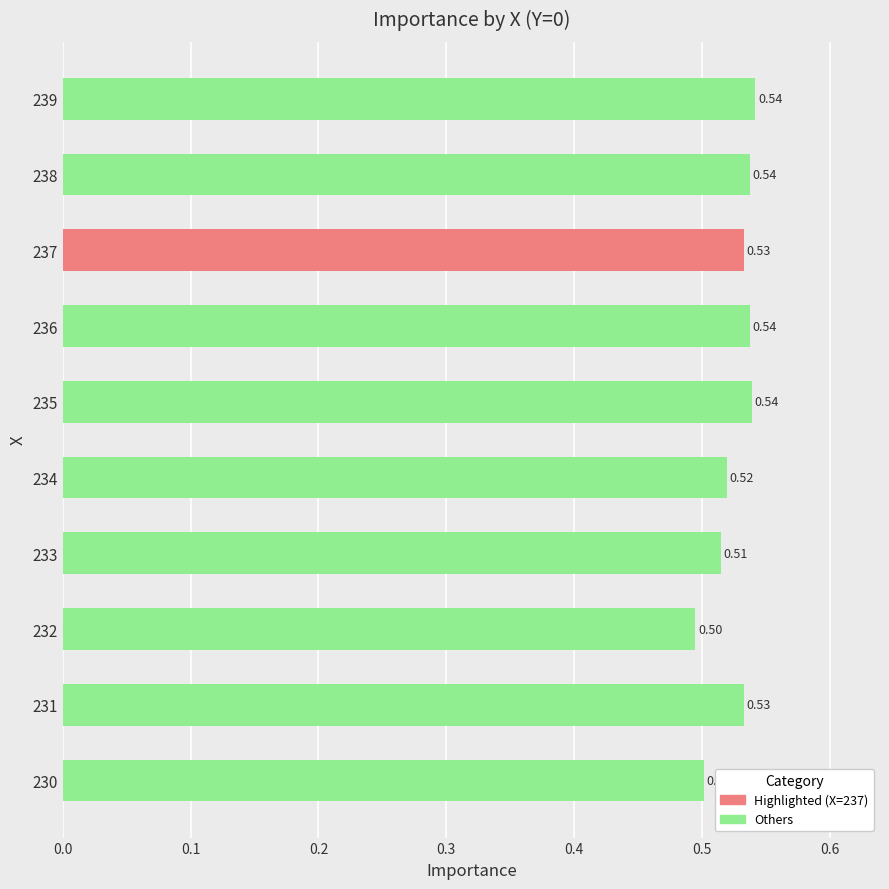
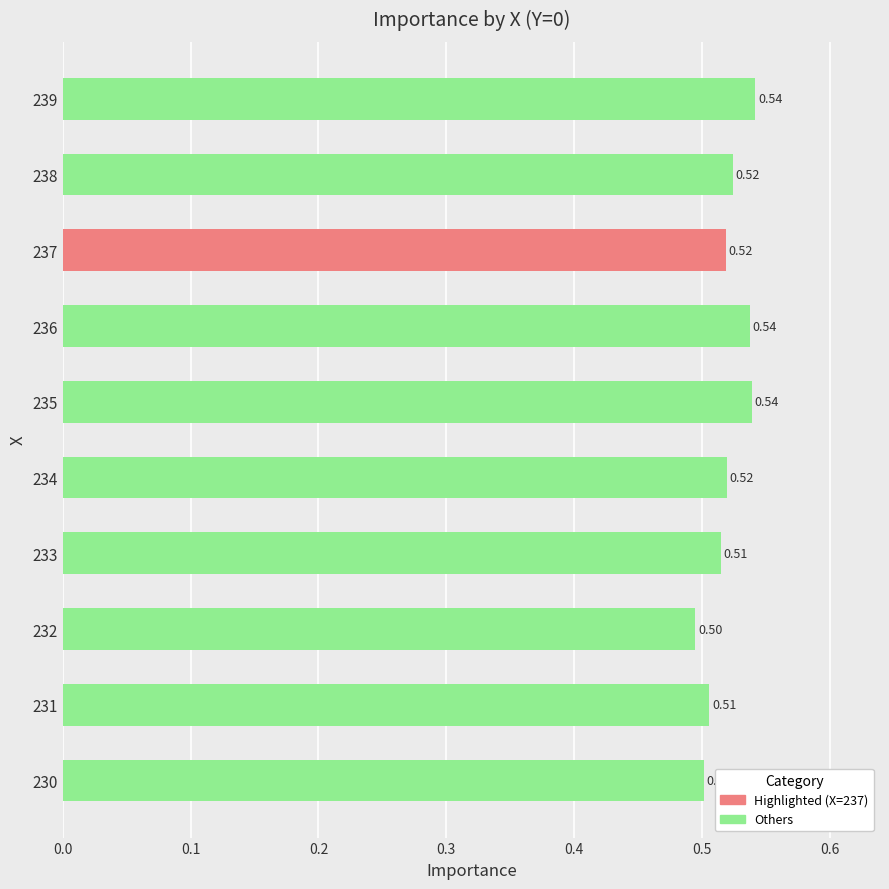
Others, 238: 0.54 -> 0.52
Highlighted (X=237), 237: 0.53 -> 0.52
Others, 231: 0.53 -> 0.51
